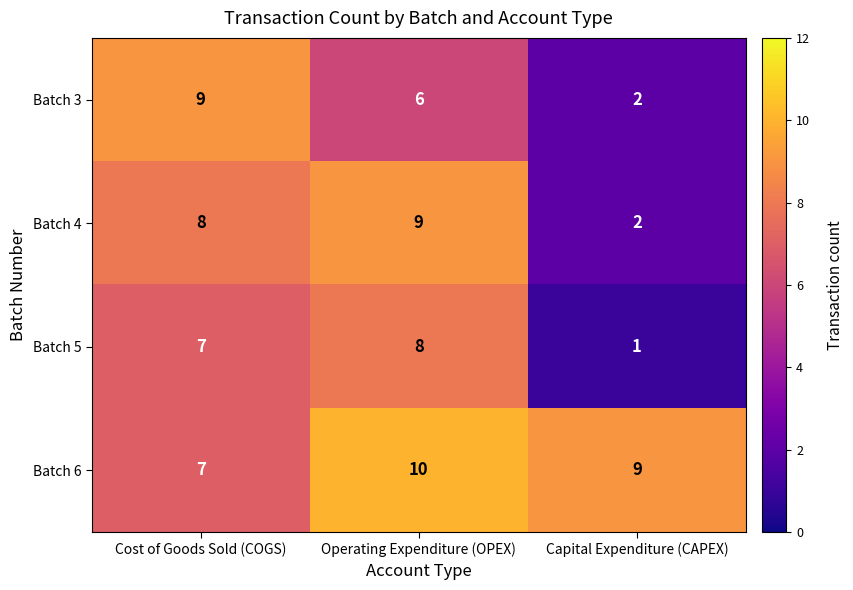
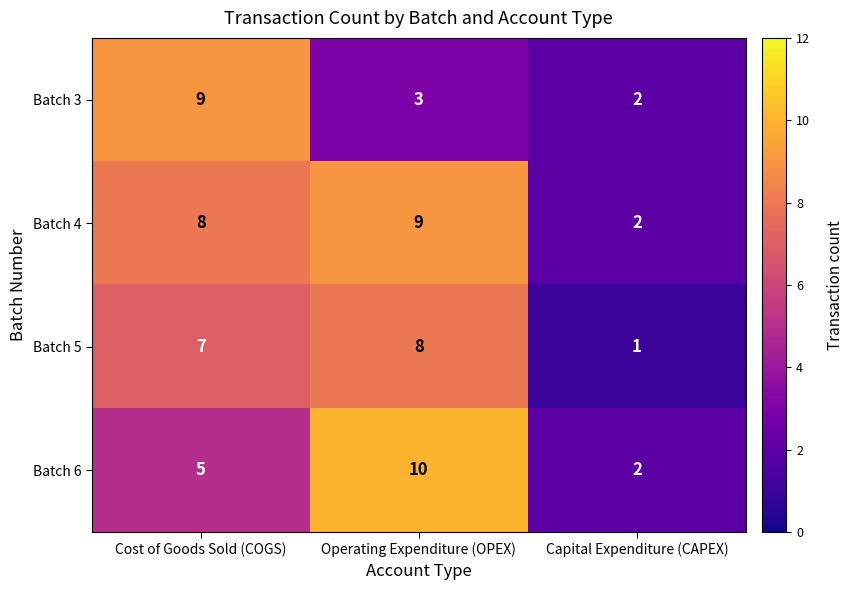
Batch 3, Operating Expenditure (OPEX): 6 -> 3
Batch 6, Cost of Goods Sold (COGS): 7 -> 5
Batch 6, Capital Expenditure (CAPEX): 9 -> 2
